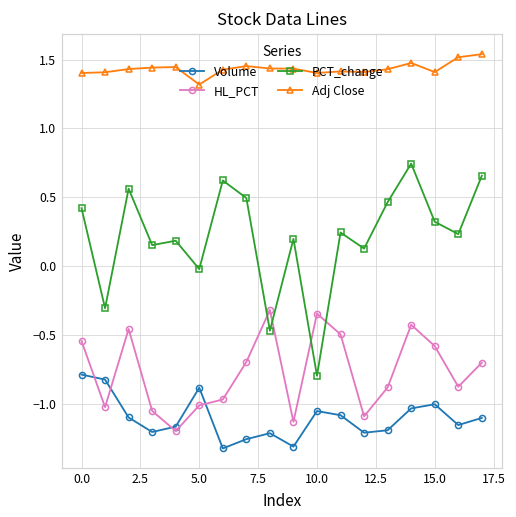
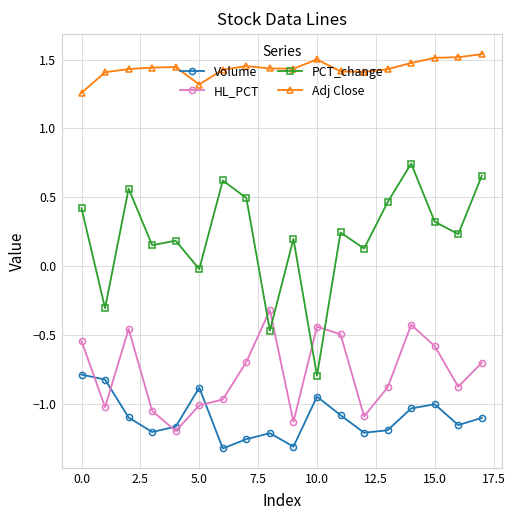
Adj Close, 0.0: 1.40 -> 1.26
Volume, 10.0: -1.05 -> -0.95
HL_PCT, 10.0: -0.34 -> -0.44
Adj Close, 10.0: 1.40 -> 1.50
Adj Close, 15.0: 1.41 -> 1.51
